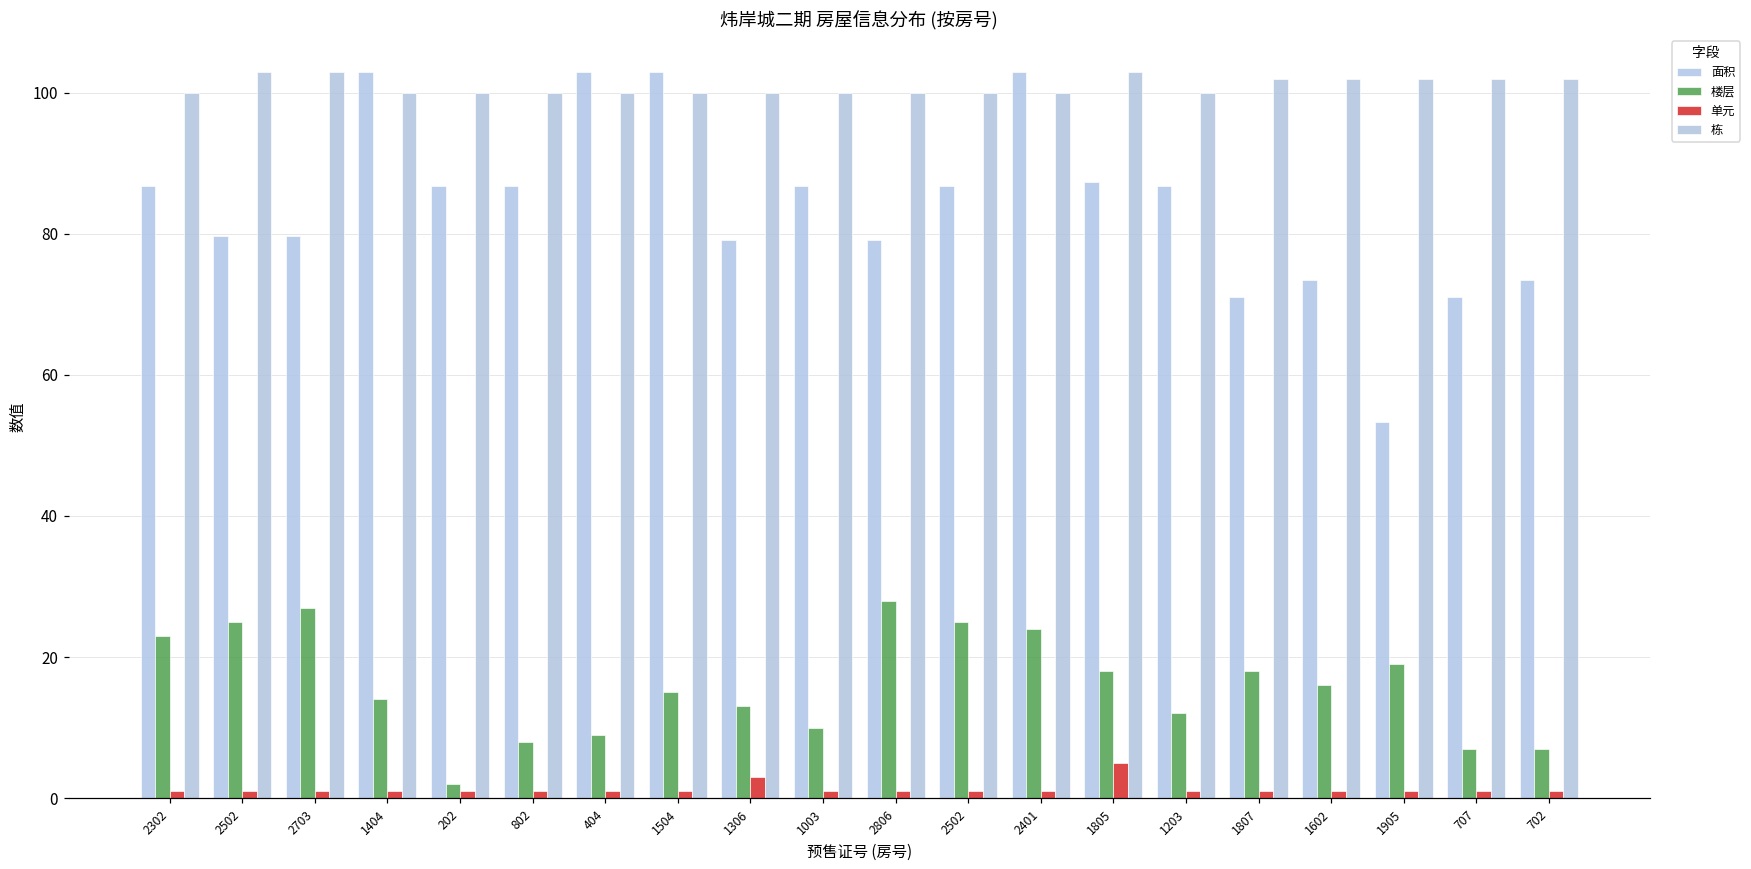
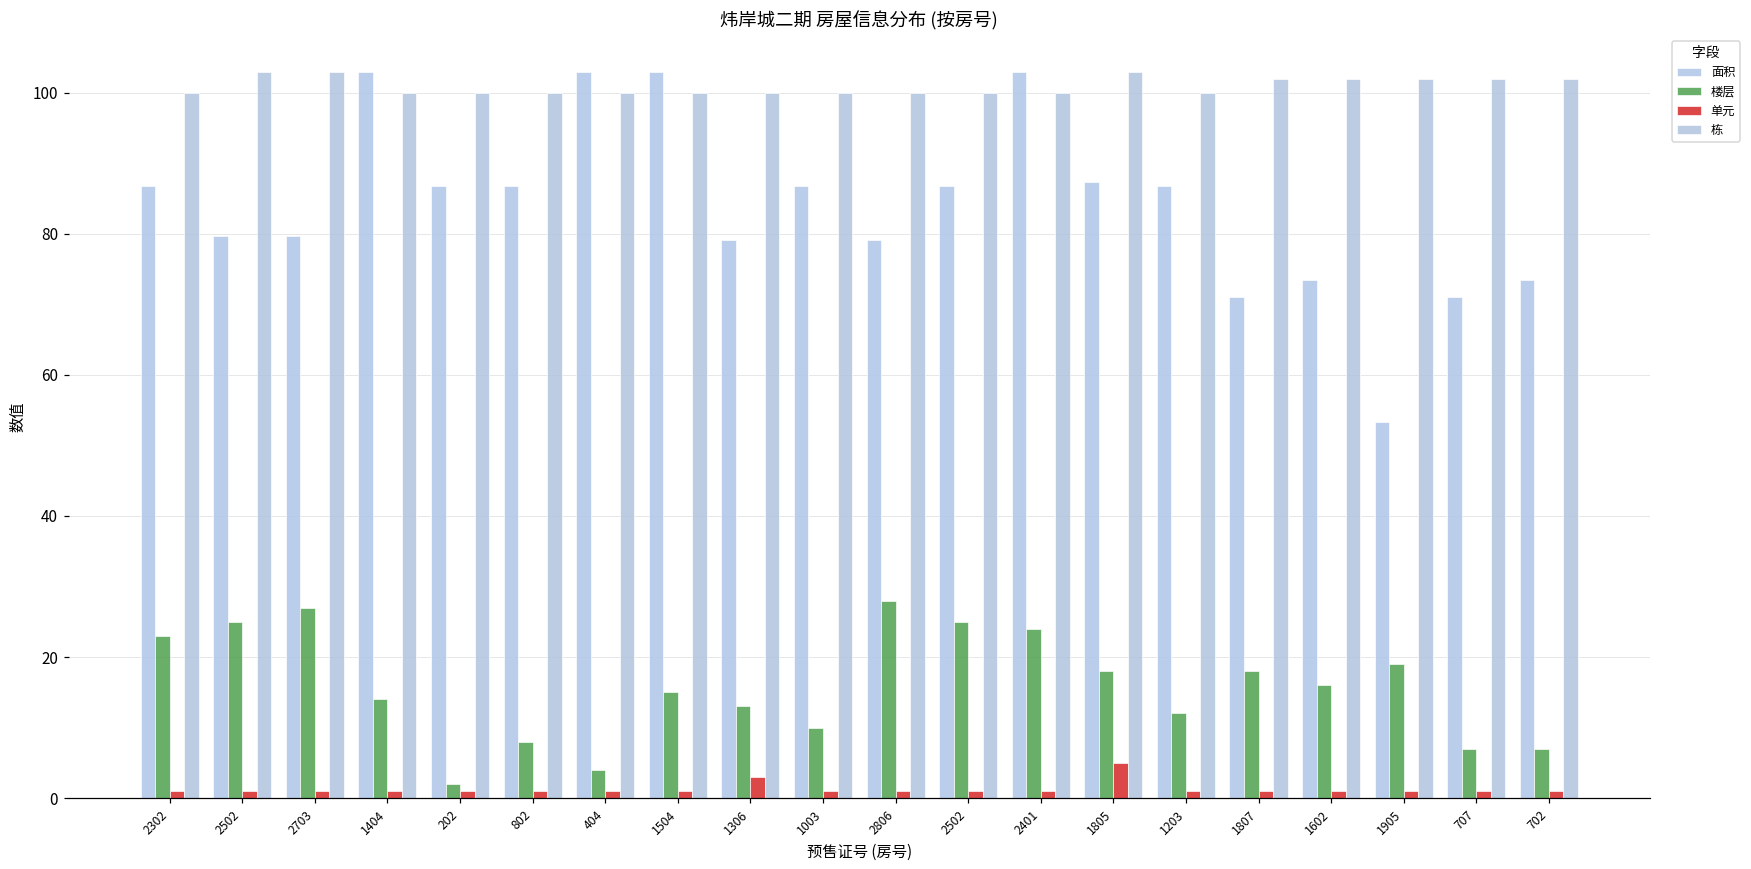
楼层, 404: 9 -> 4
